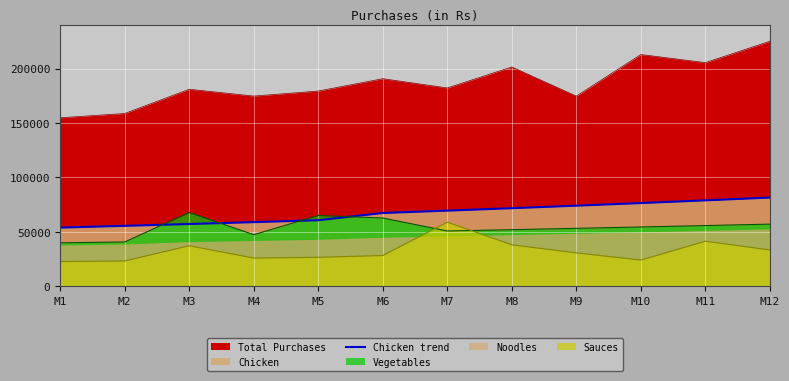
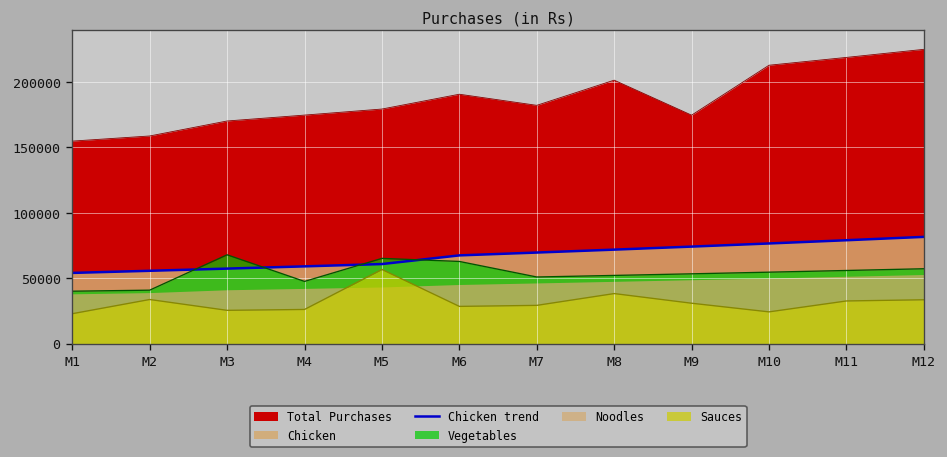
Sauces, M2: 23000 -> 34000
Total Purchases, M3: 181000 -> 170000
Sauces, M3: 37000 -> 25000
Sauces, M5: 27000 -> 57000
Sauces, M7: 59000 -> 29000
Total Purchases, M11: 205000 -> 219000
Sauces, M11: 42000 -> 33000
